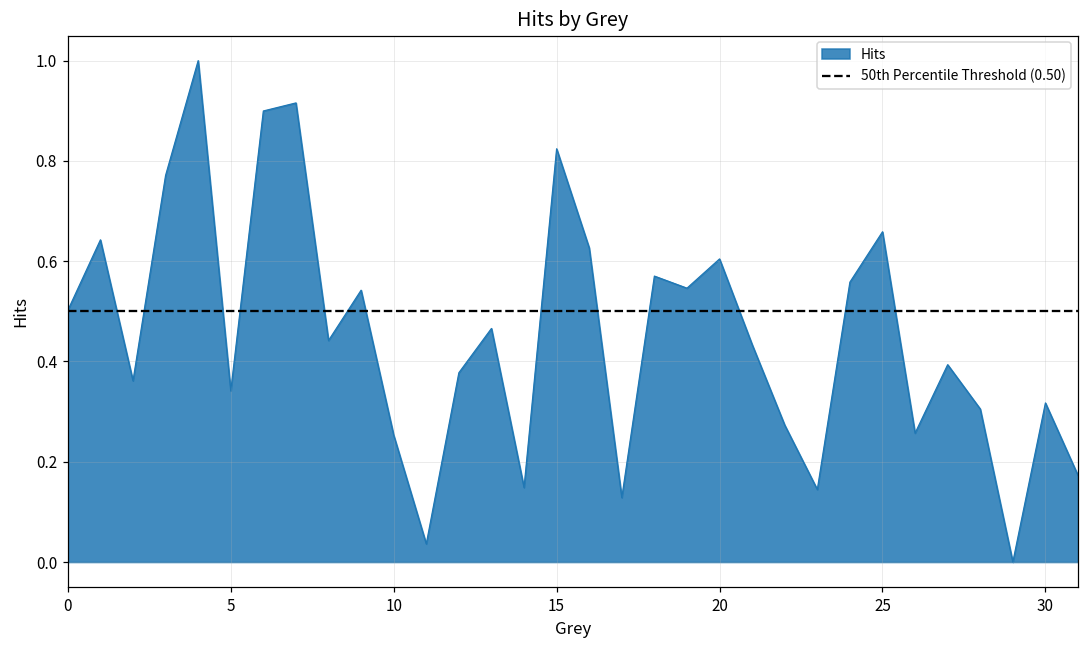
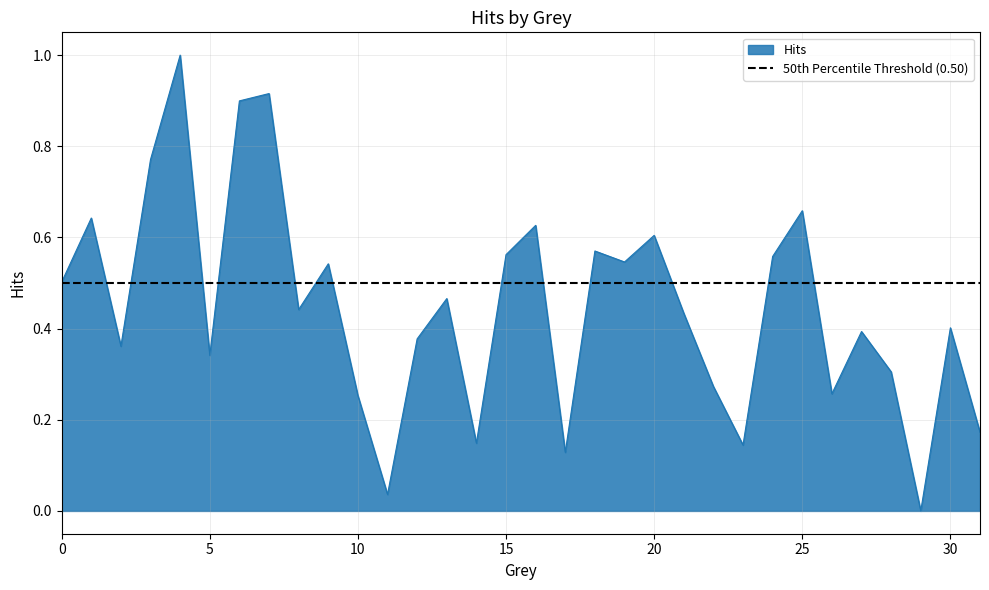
15: 0.82 -> 0.56
30: 0.32 -> 0.40
